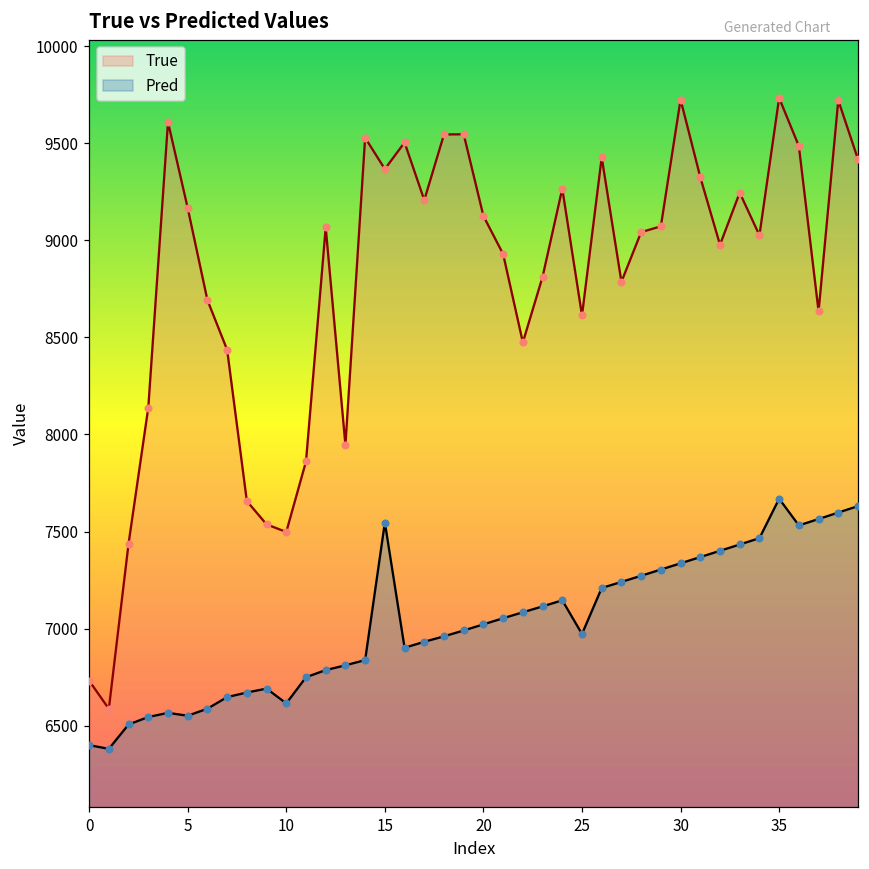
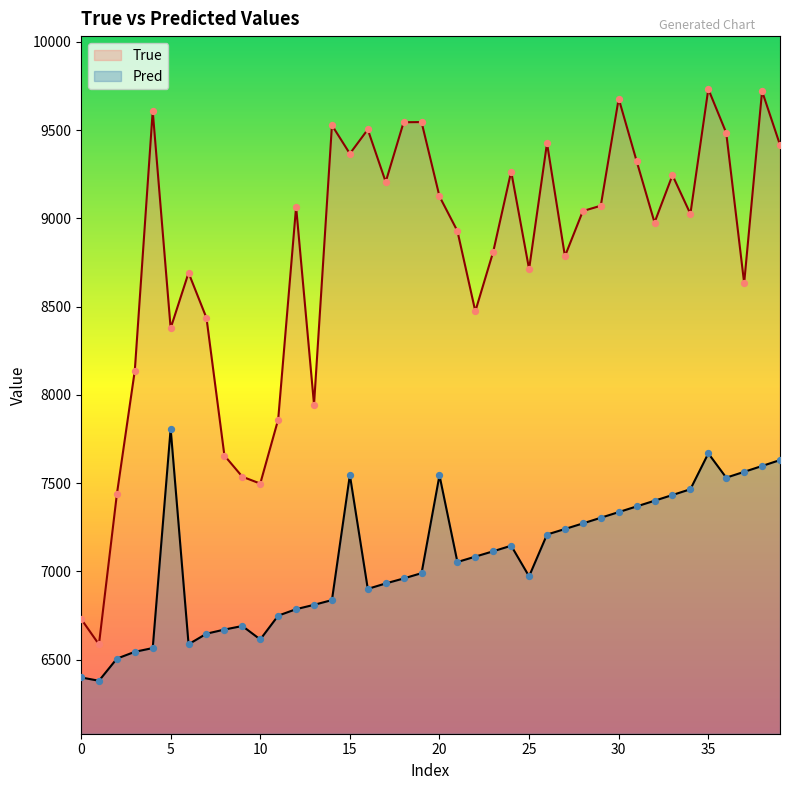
True, 5: 9170 -> 8380
Pred, 5: 6550 -> 7810
Pred, 20: 7020 -> 7540
True, 25: 8610 -> 8710
True, 30: 9730 -> 9680
